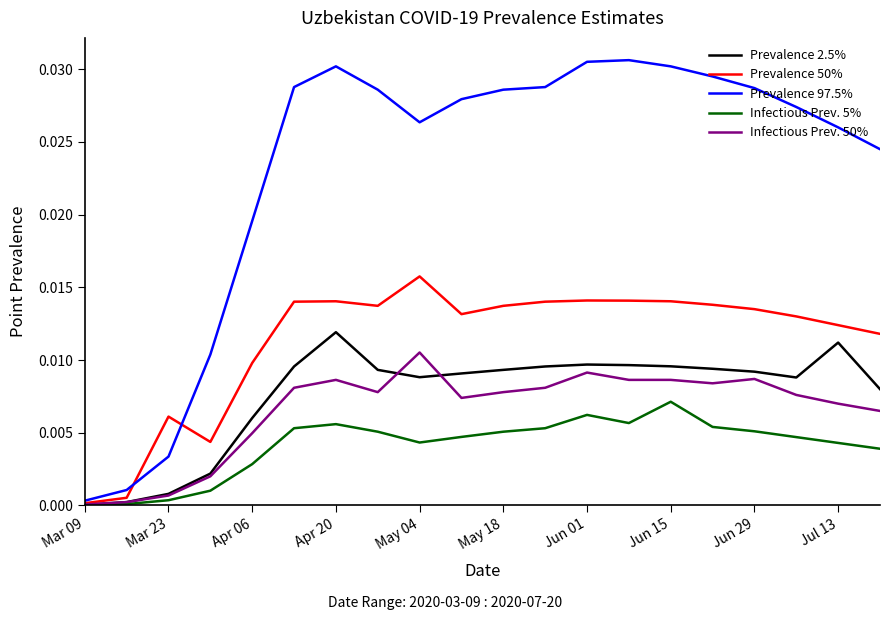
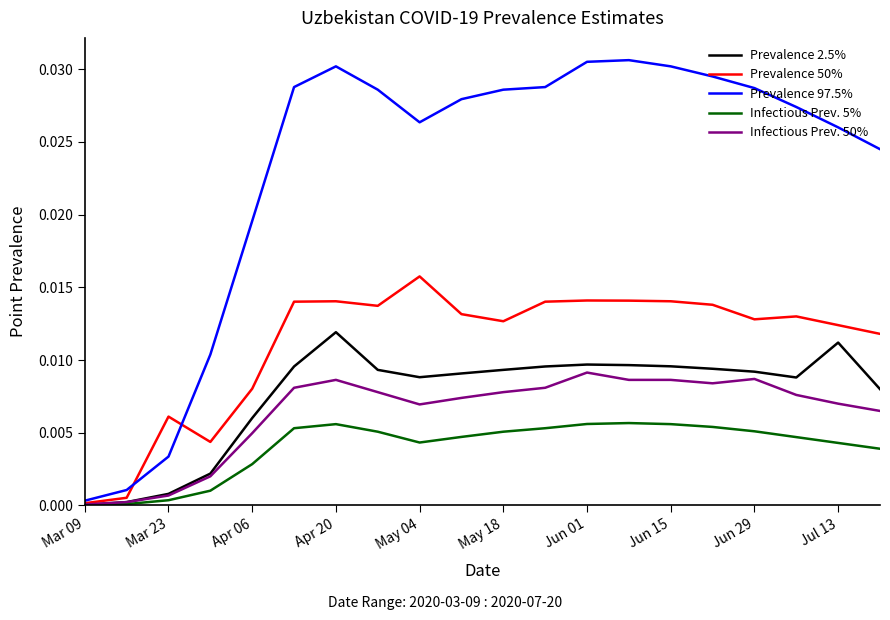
Prevalence 50%, Apr 06: 0.0098 -> 0.0080
Infectious Prev. 50%, May 04: 0.0105 -> 0.0069
Prevalence 50%, May 18: 0.0137 -> 0.0127
Infectious Prev. 5%, Jun 01: 0.0062 -> 0.0056
Infectious Prev. 5%, Jun 15: 0.0071 -> 0.0056
Prevalence 50%, Jun 29: 0.0135 -> 0.0128
